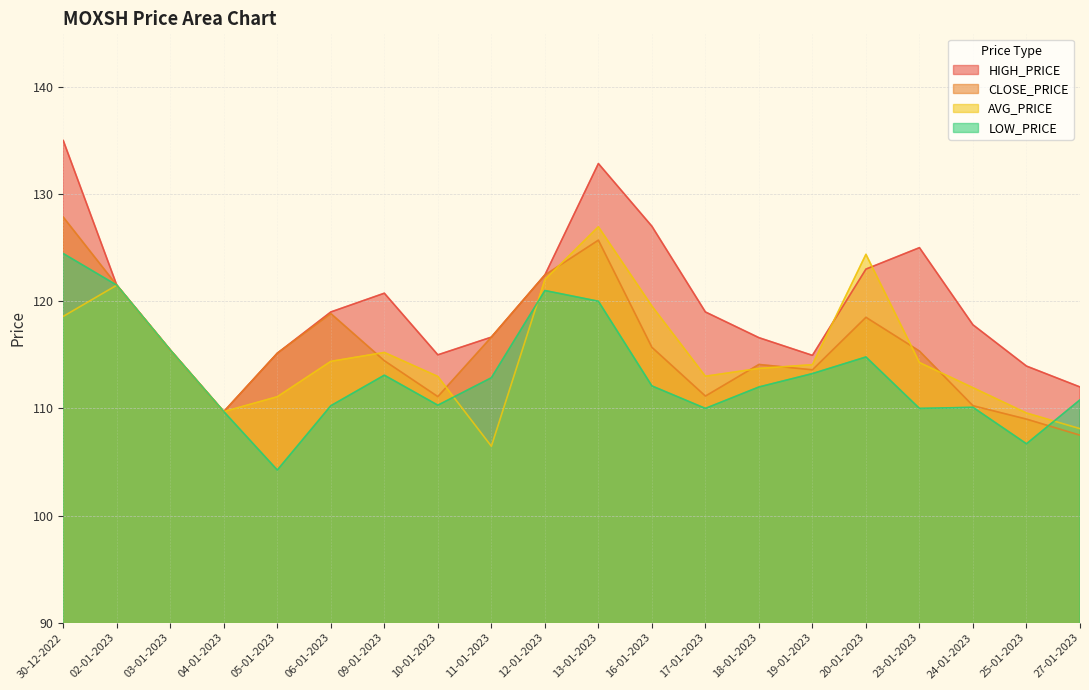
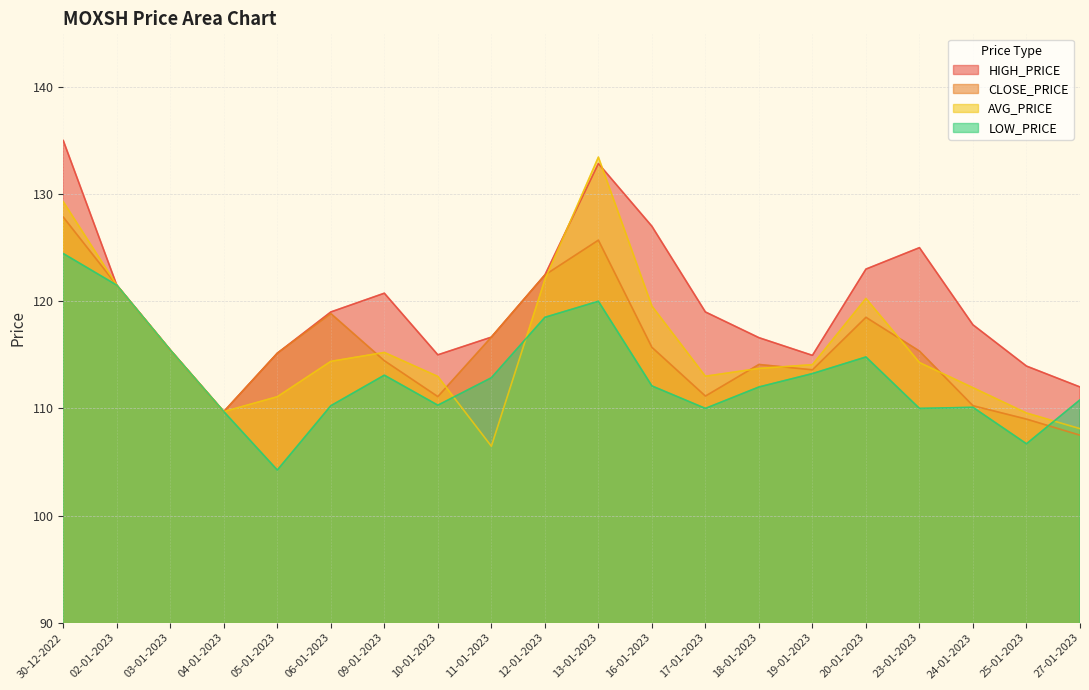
AVG_PRICE, 30-12-2022: 118.6 -> 129.3
LOW_PRICE, 12-01-2023: 121.0 -> 118.5
AVG_PRICE, 13-01-2023: 127.0 -> 133.5
AVG_PRICE, 20-01-2023: 124.4 -> 120.3
